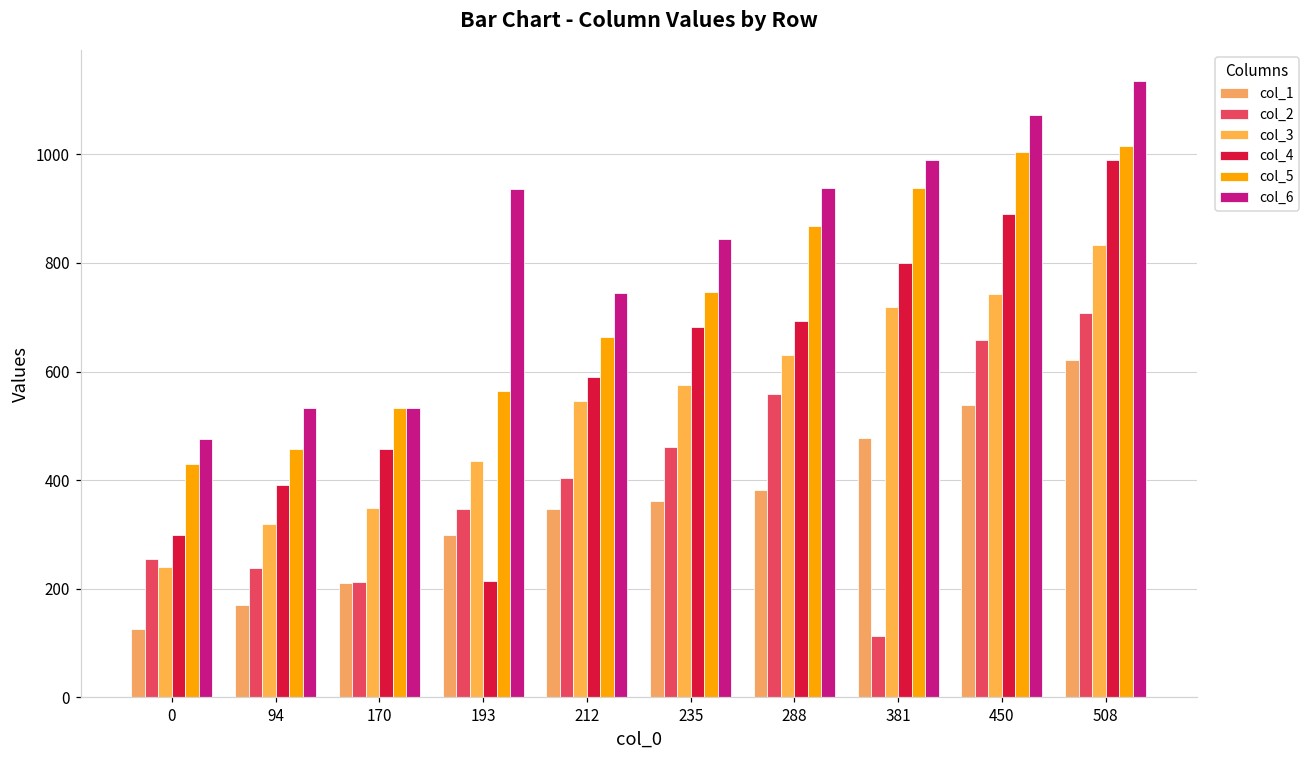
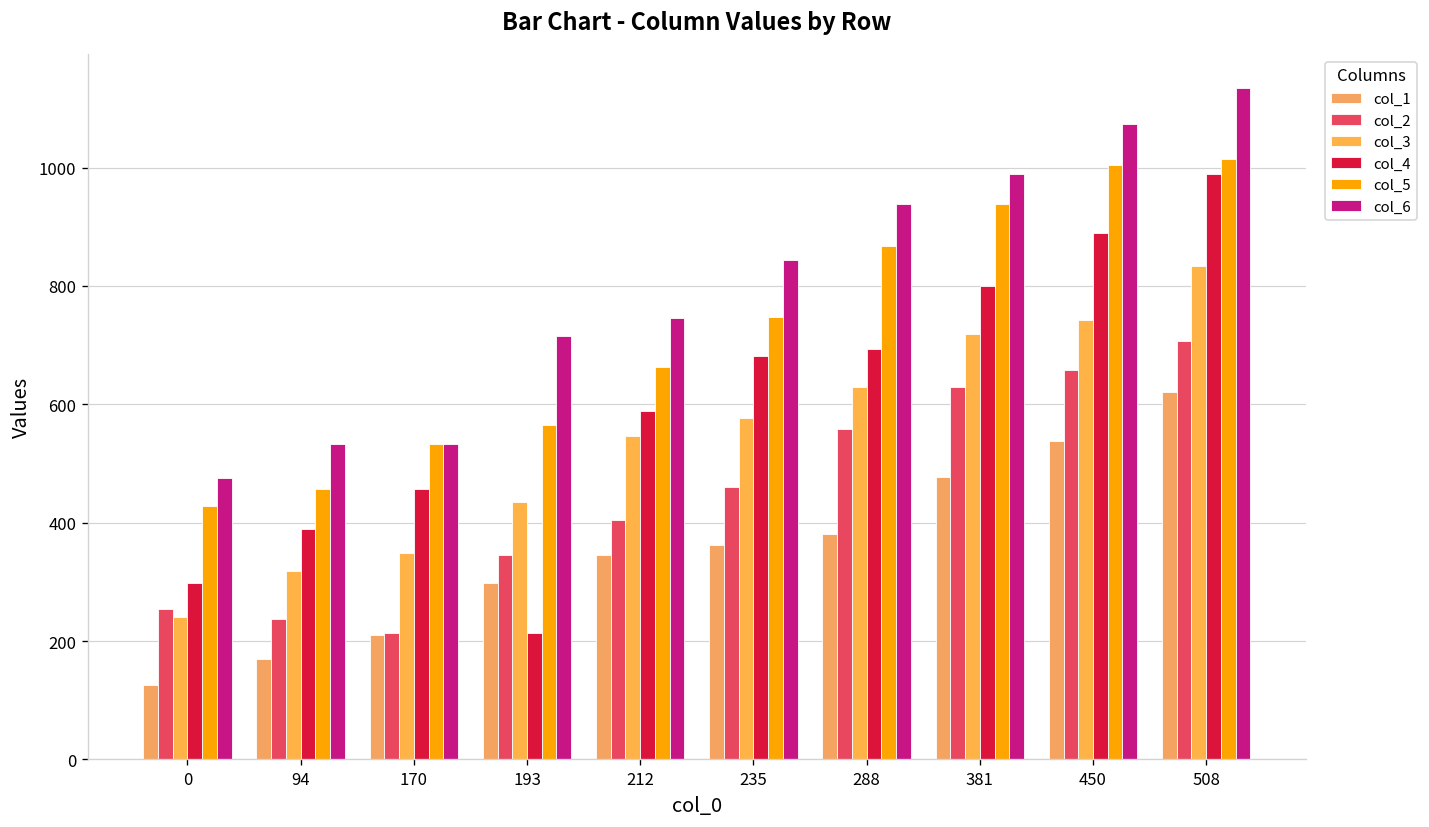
col_6, 193: 940 -> 720
col_2, 381: 110 -> 630
